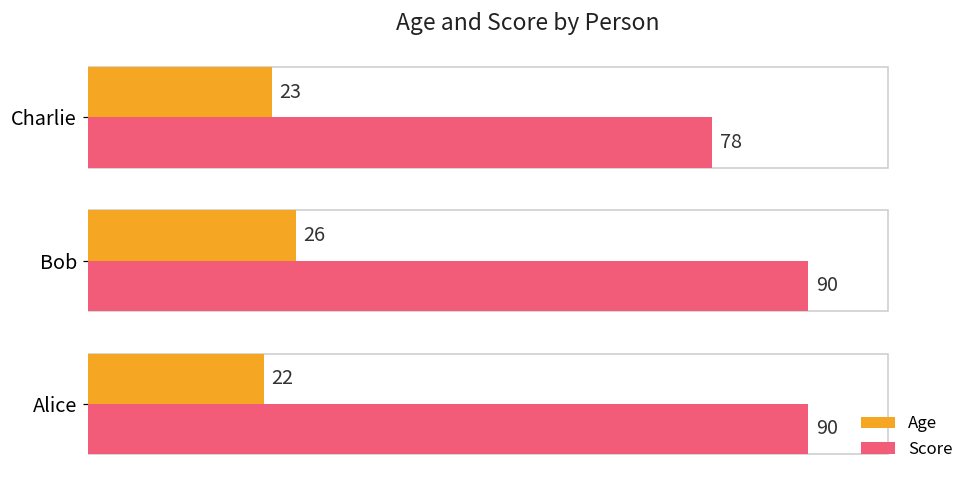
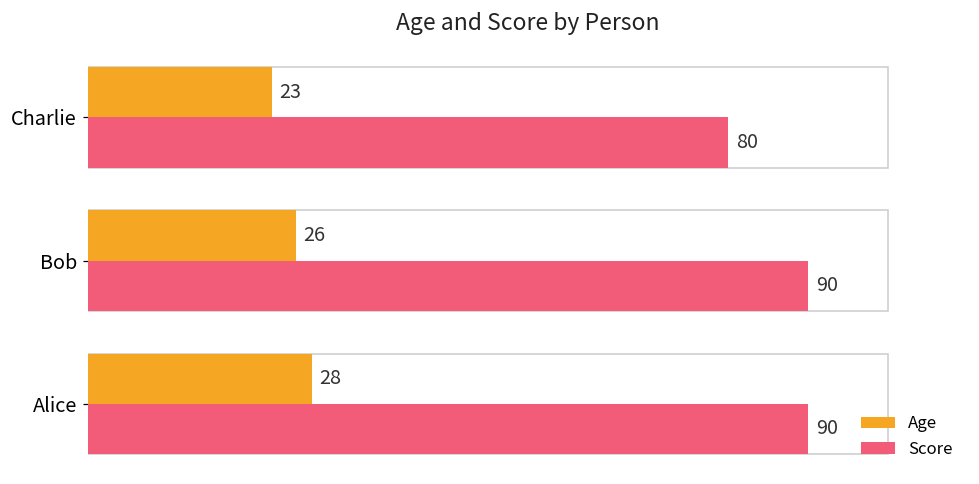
Score, Charlie: 78 -> 80
Age, Alice: 22 -> 28
